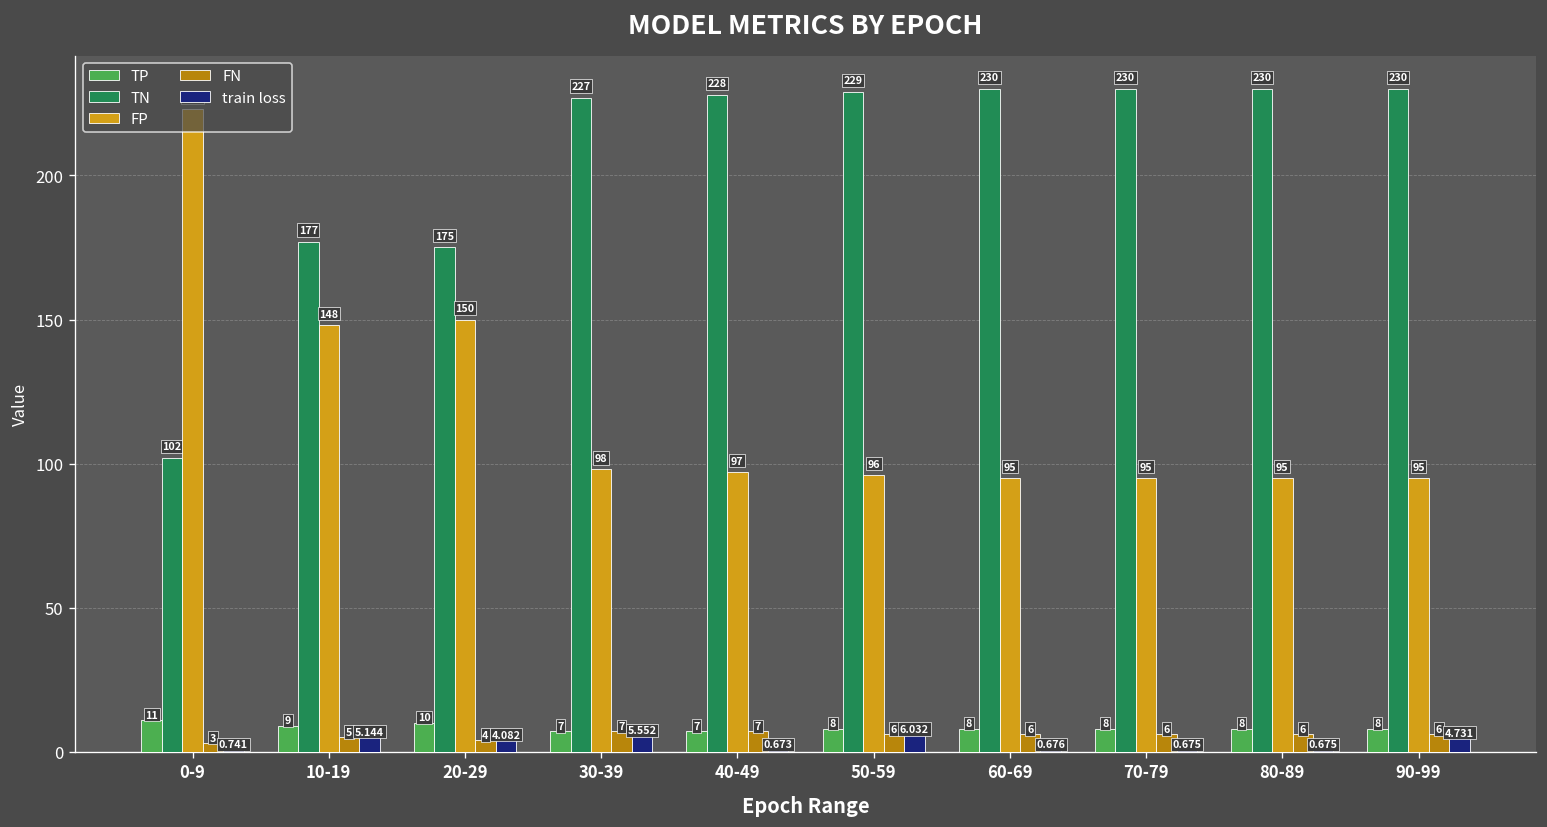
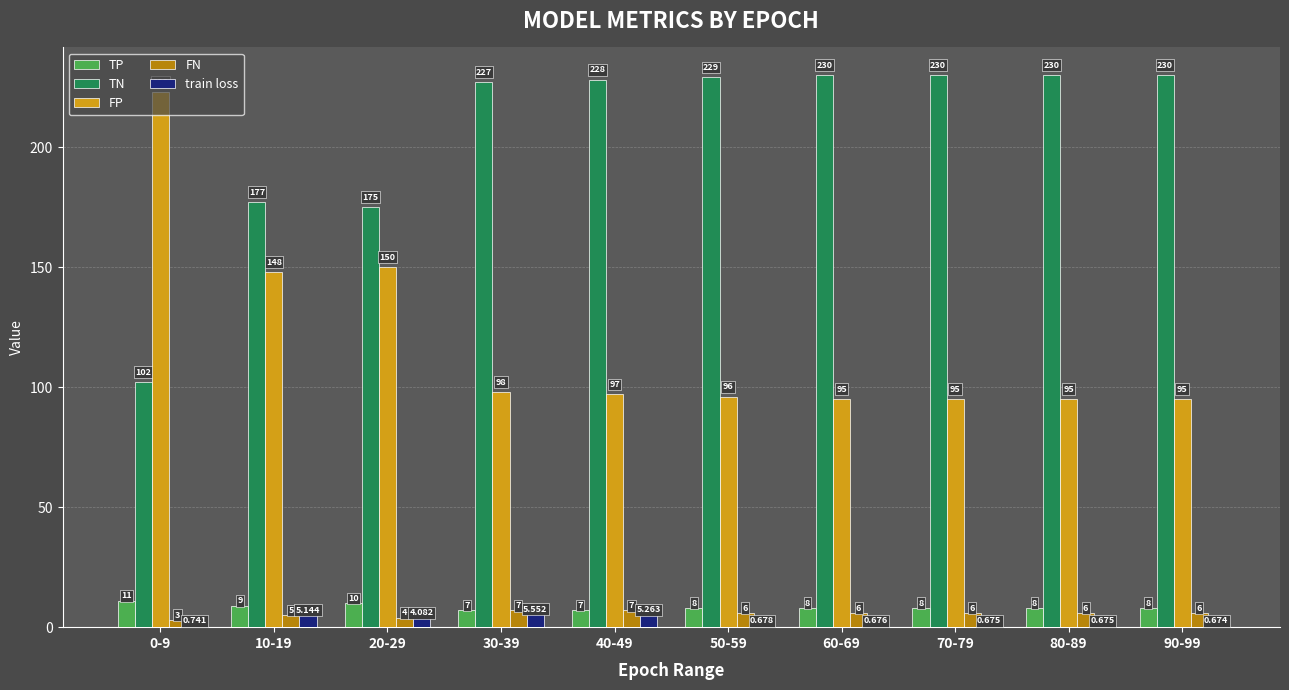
train loss, 40-49: 0.673 -> 5.263
train loss, 50-59: 6.032 -> 0.678
train loss, 90-99: 4.731 -> 0.674
